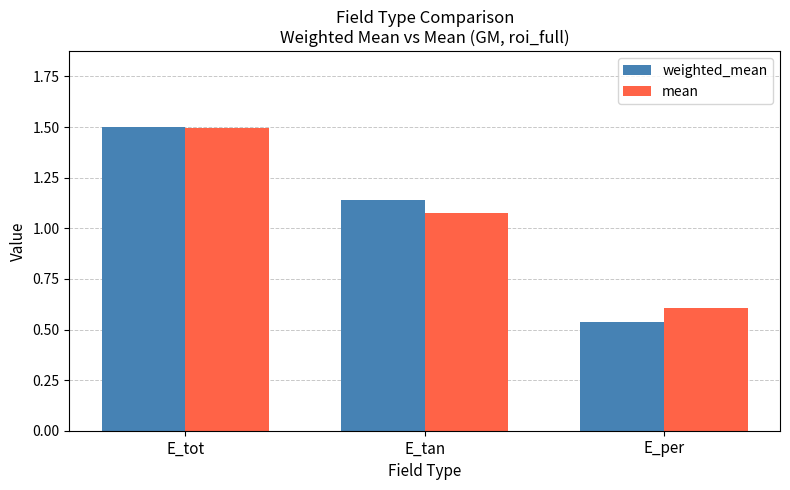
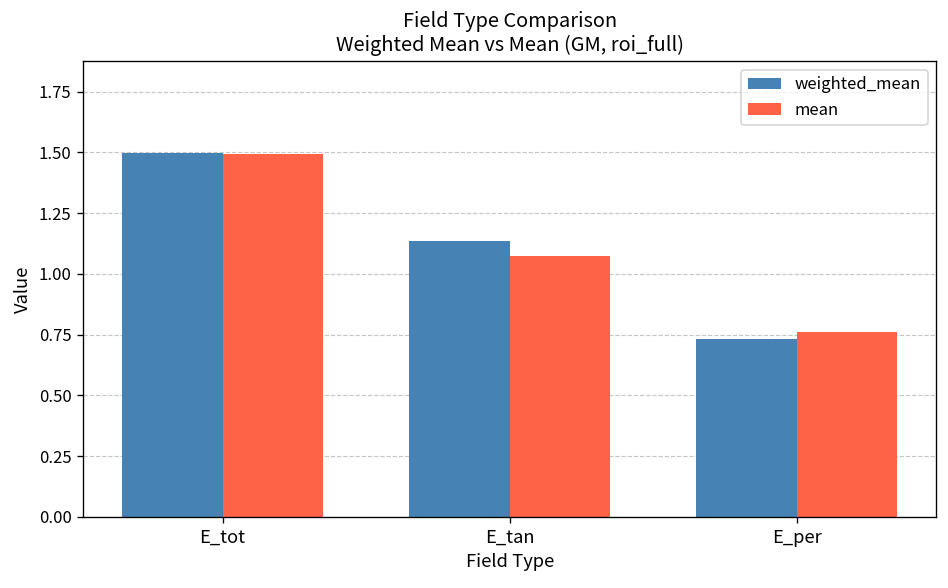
weighted_mean, E_per: 0.54 -> 0.73
mean, E_per: 0.60 -> 0.76
